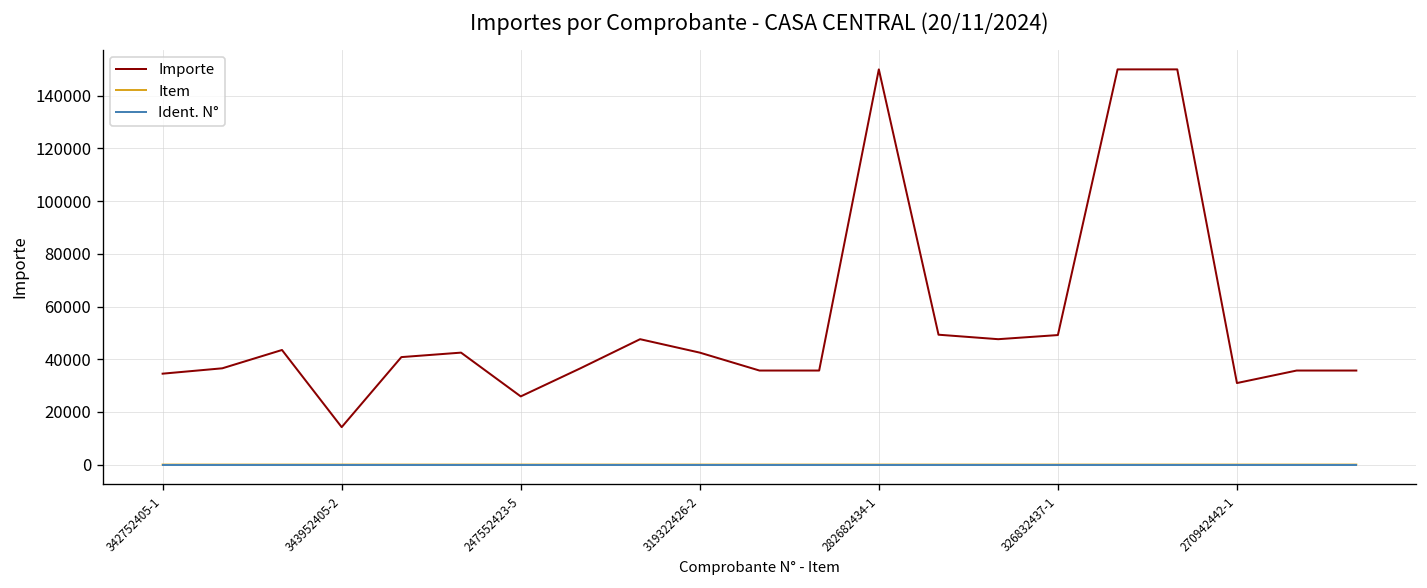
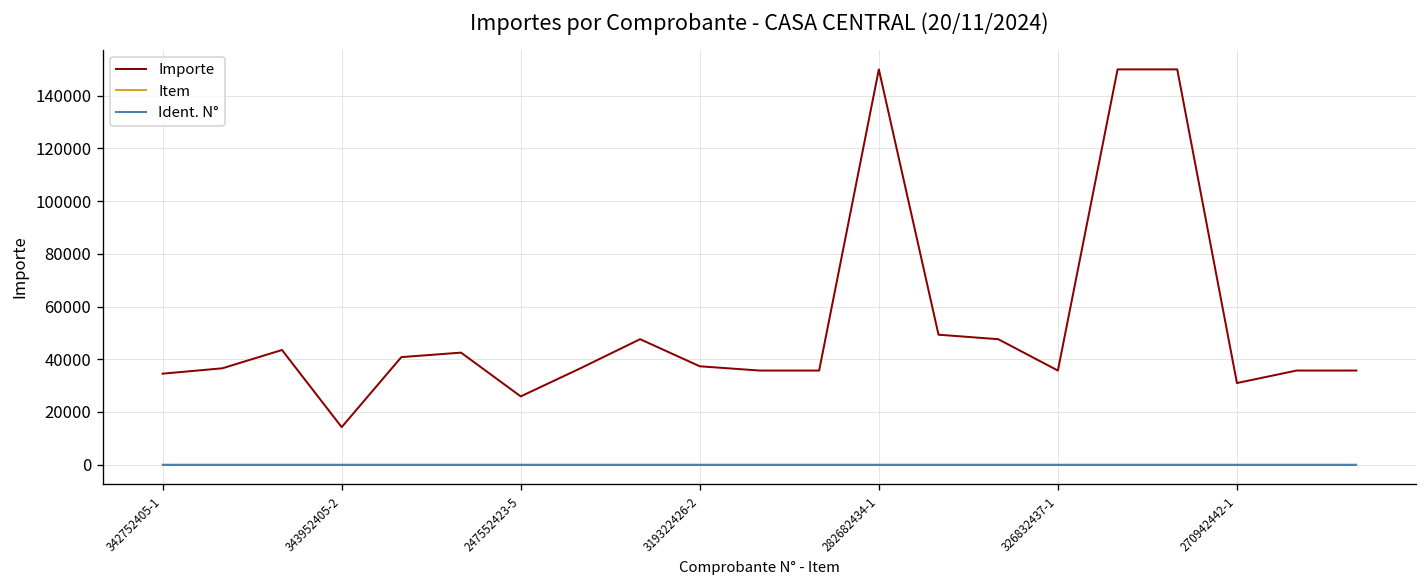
Importe, 319322426-2: 43000 -> 37000
Importe, 326832437-1: 49000 -> 36000
